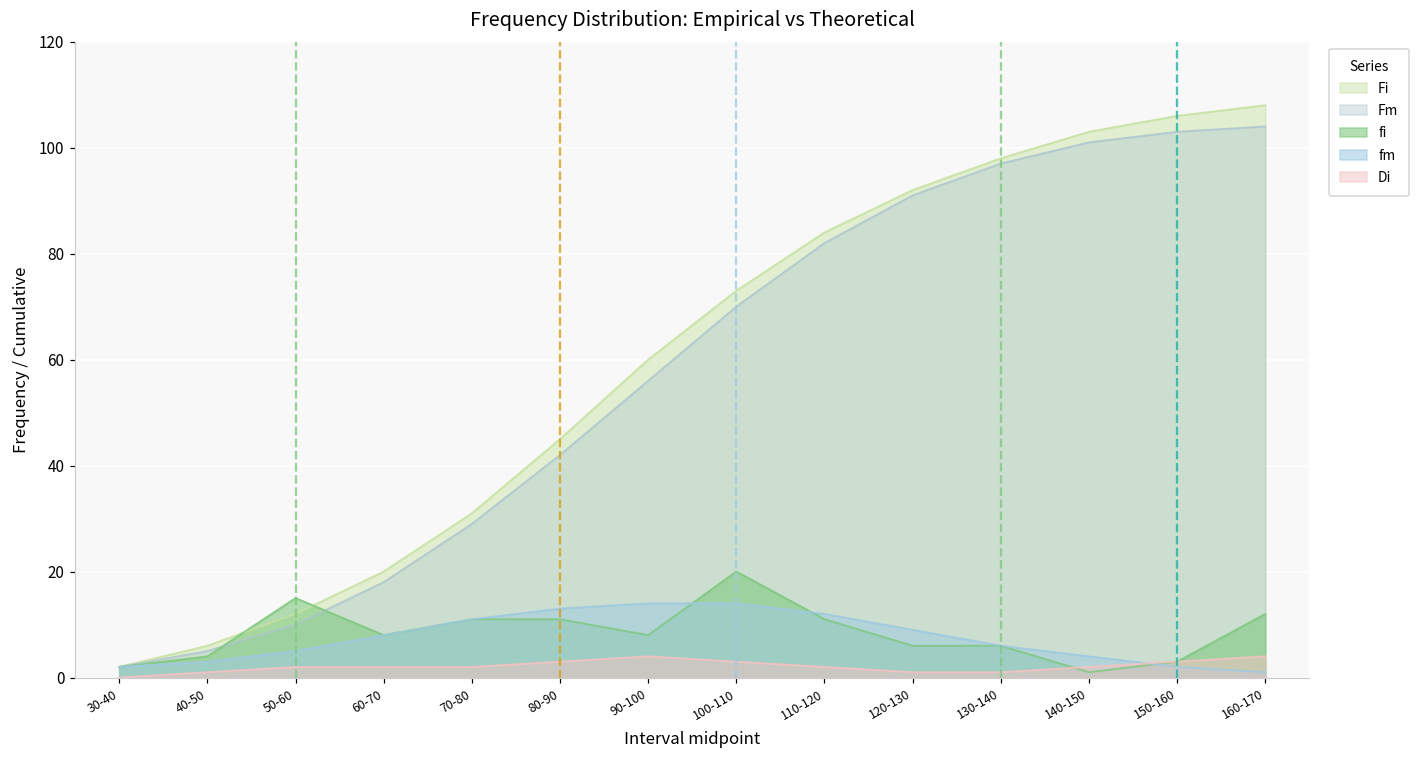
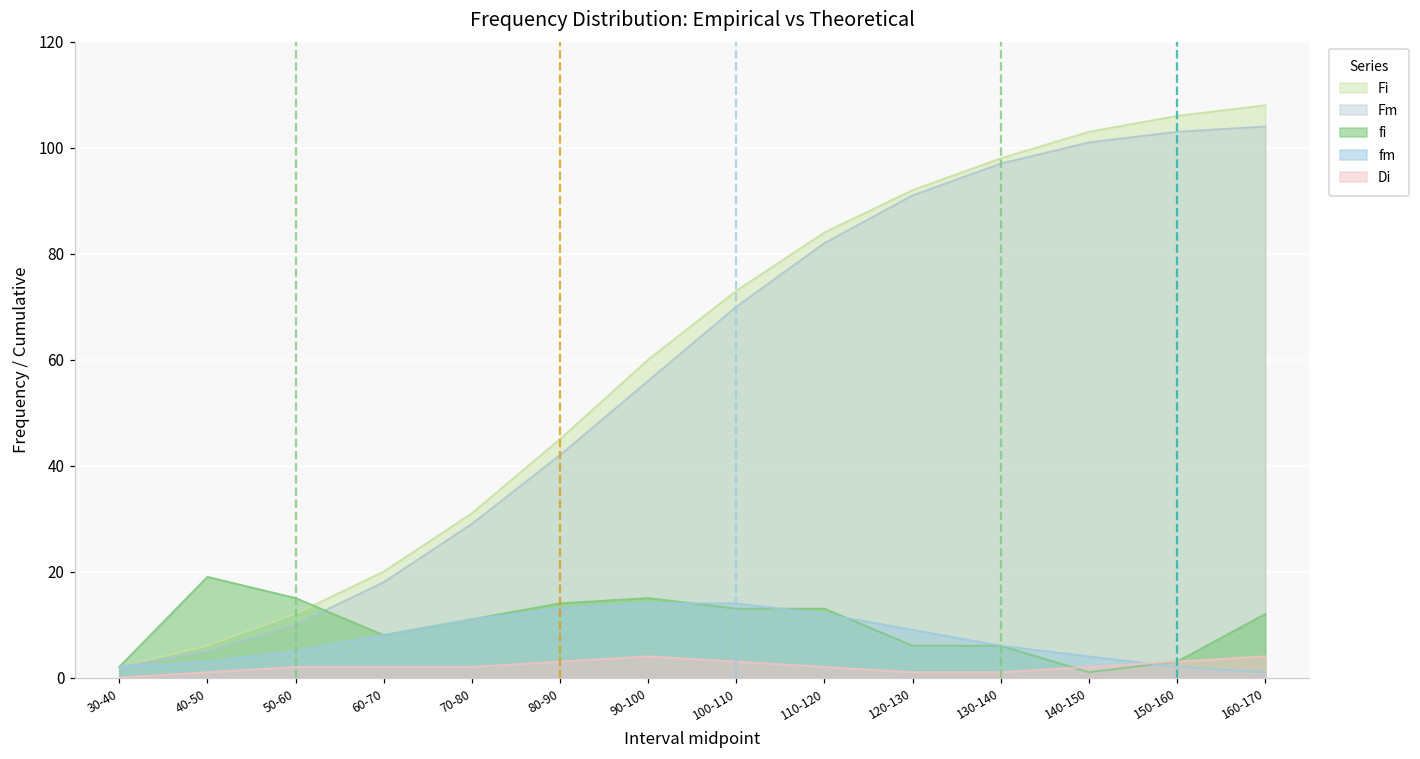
fi, 40-50: 4 -> 19
fi, 80-90: 11 -> 14
fi, 90-100: 8 -> 15
fi, 100-110: 20 -> 13
fi, 110-120: 11 -> 13
